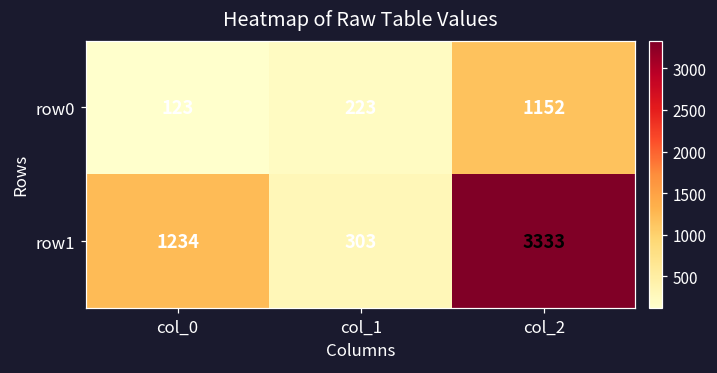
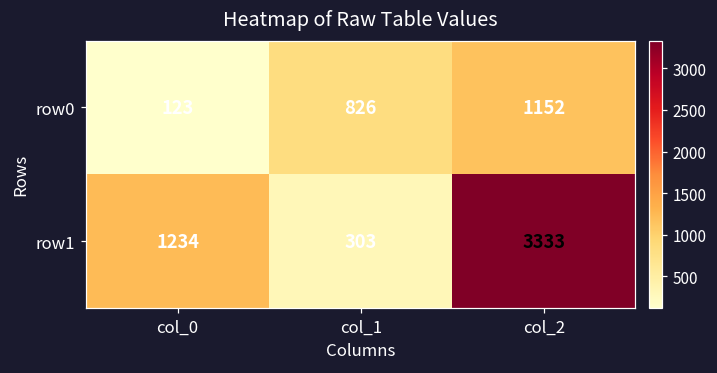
row0, col_1: 223 -> 826
